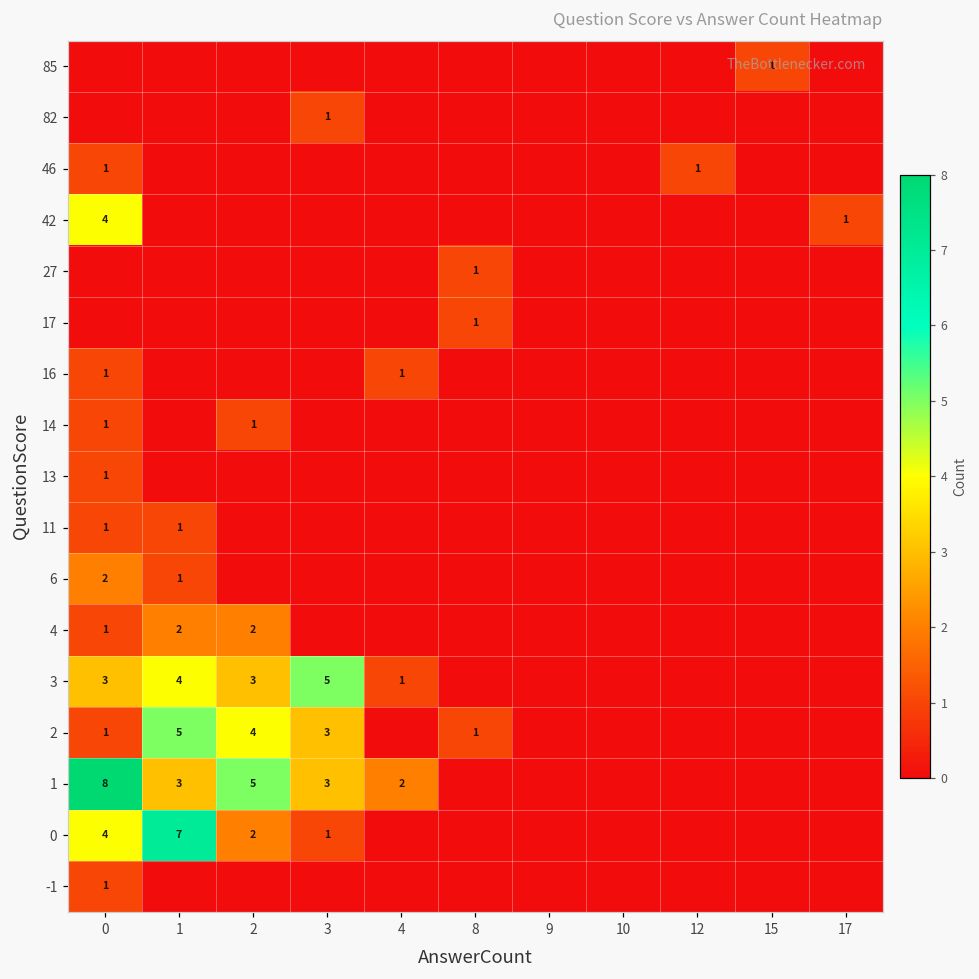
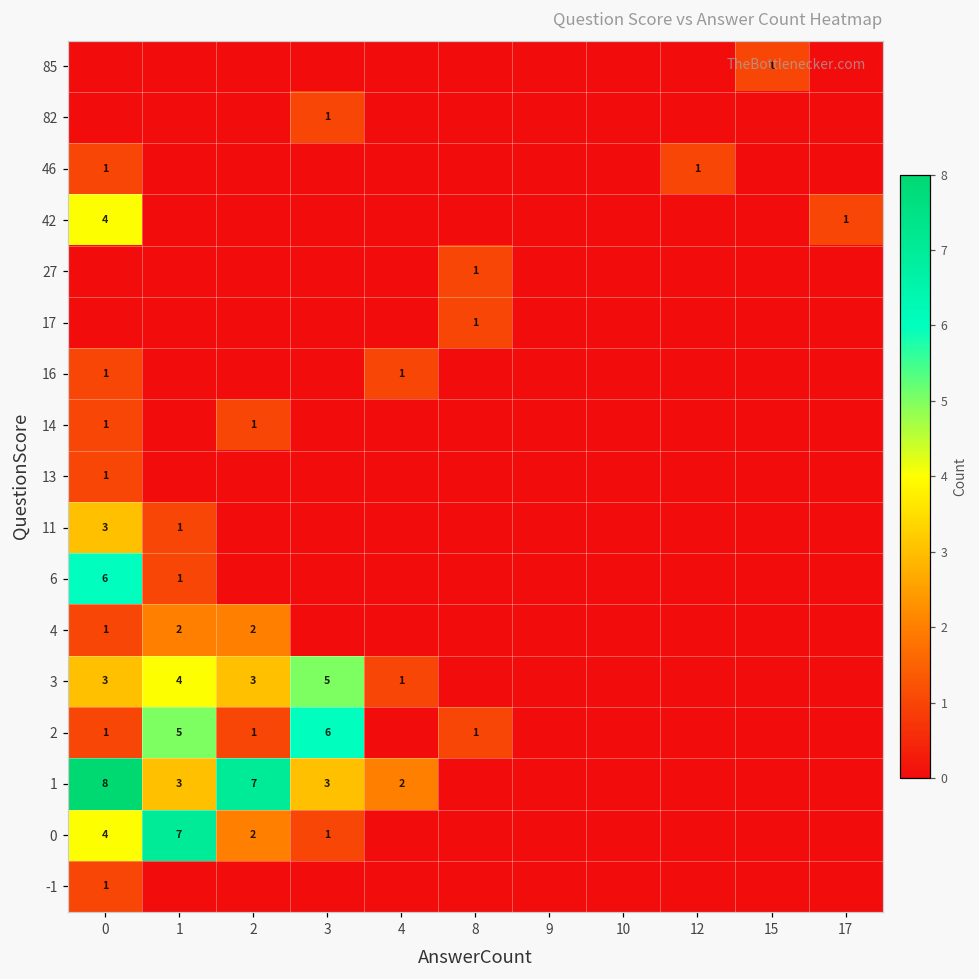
11, 0: 1 -> 3
6, 0: 2 -> 6
2, 2: 4 -> 1
2, 3: 3 -> 6
1, 2: 5 -> 7
